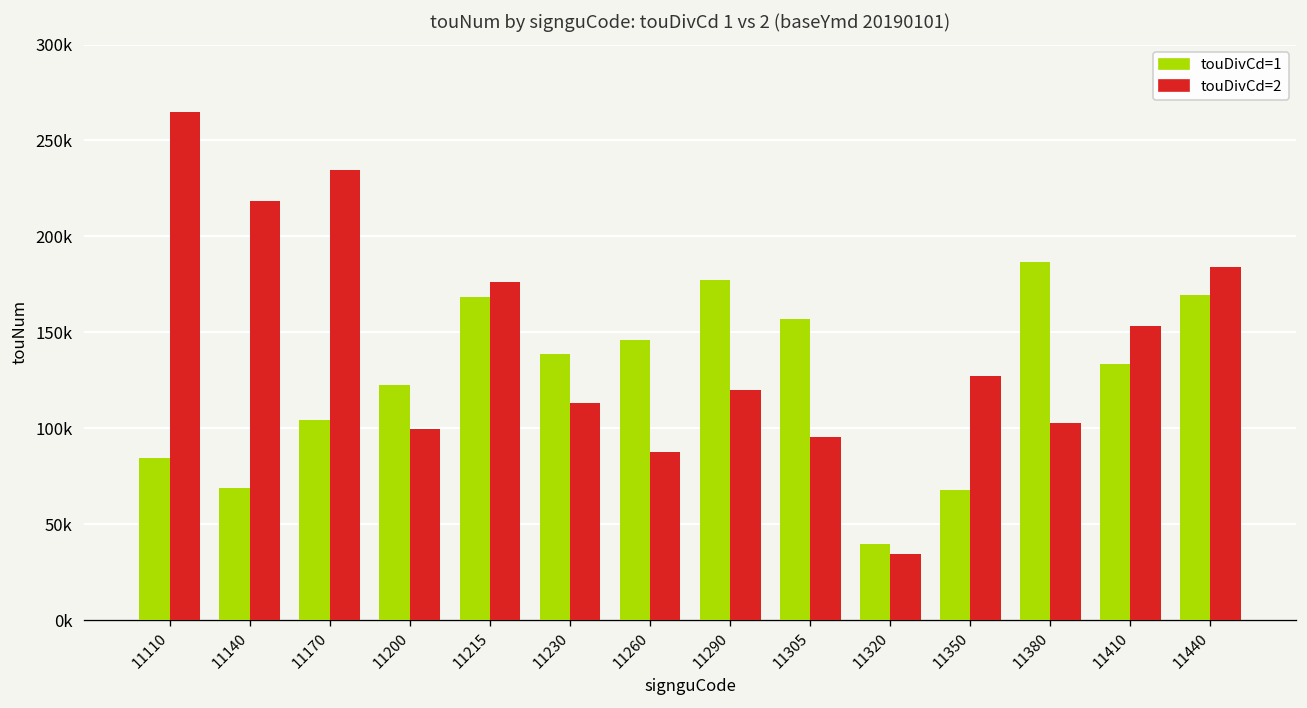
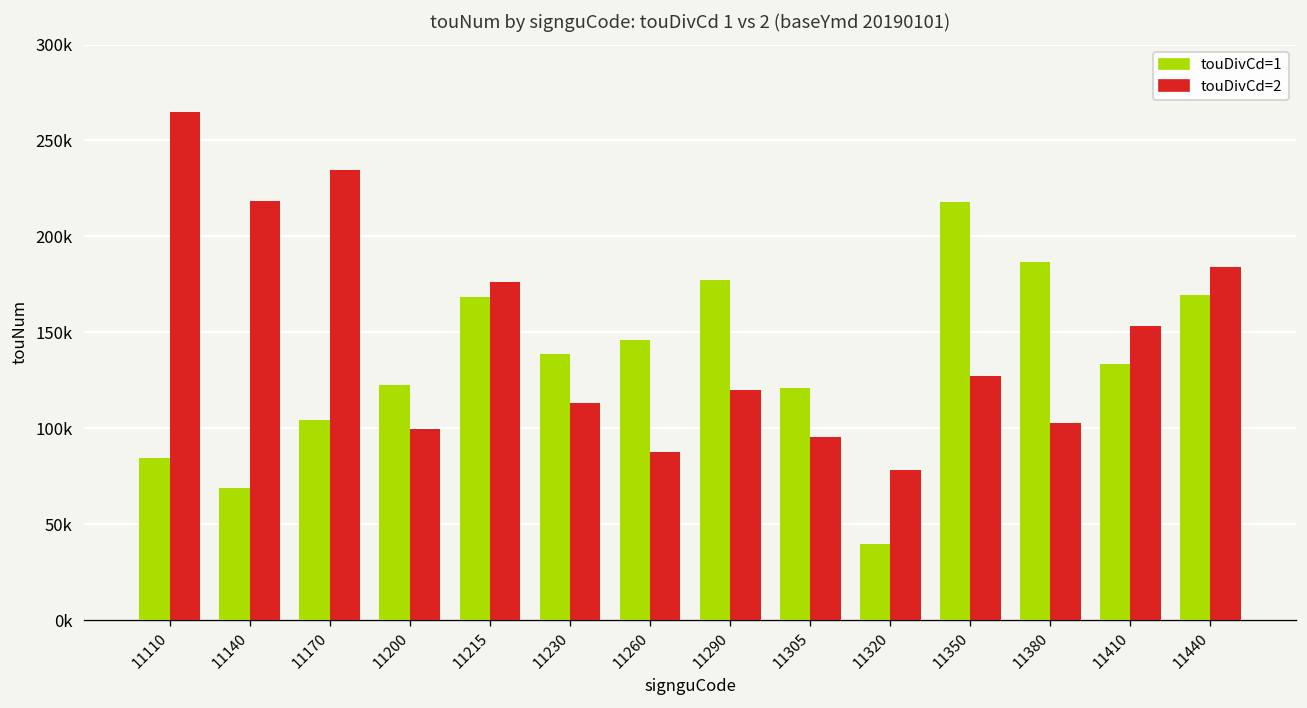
touDivCd=1, 11305: 157000 -> 121000
touDivCd=2, 11320: 34000 -> 78000
touDivCd=1, 11350: 68000 -> 218000
